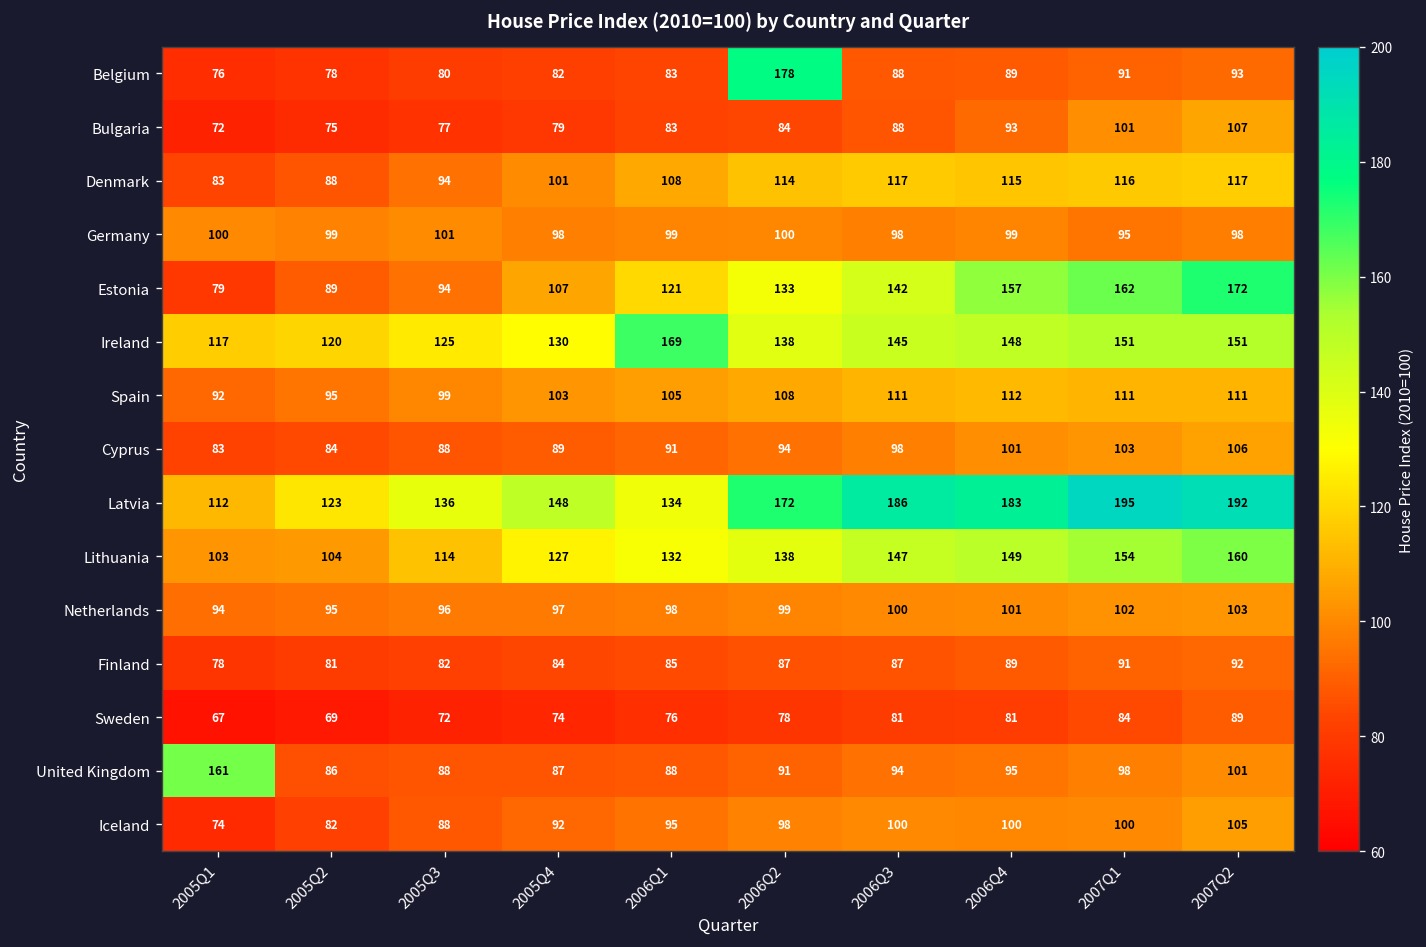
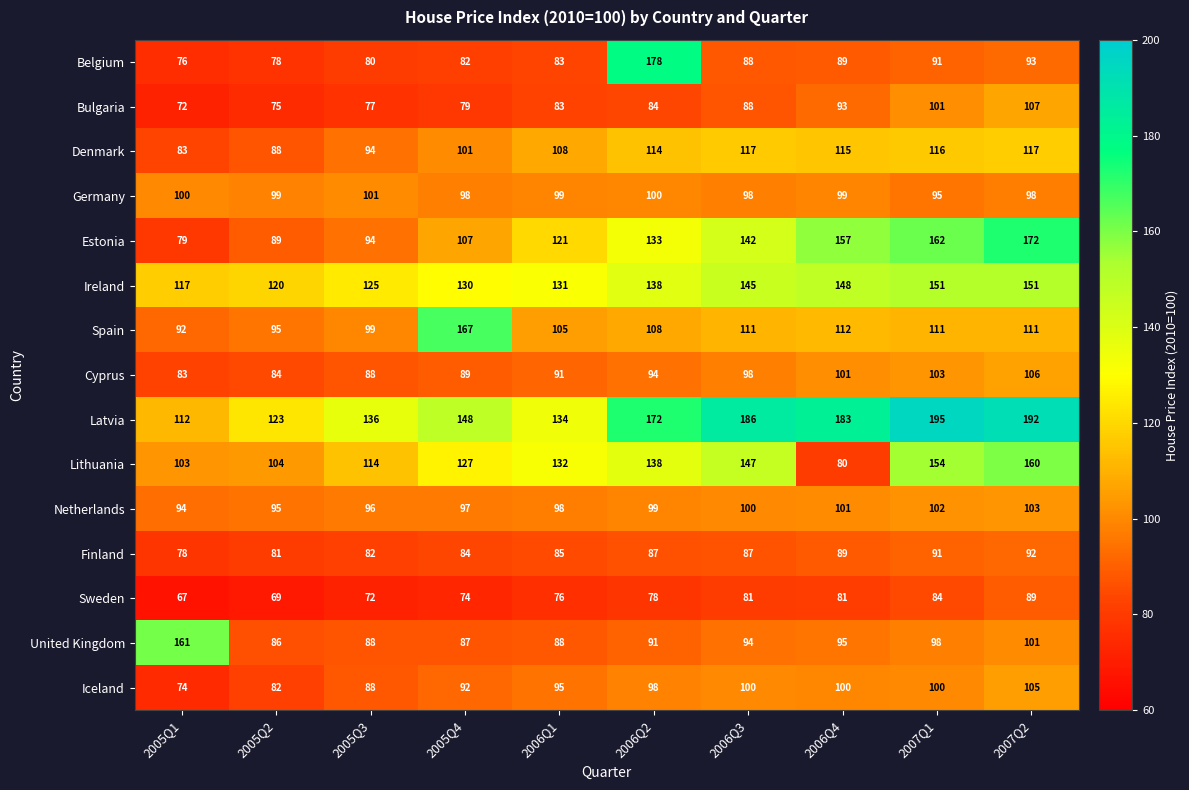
Ireland, 2006Q1: 169 -> 131
Spain, 2005Q4: 103 -> 167
Lithuania, 2006Q4: 149 -> 80
